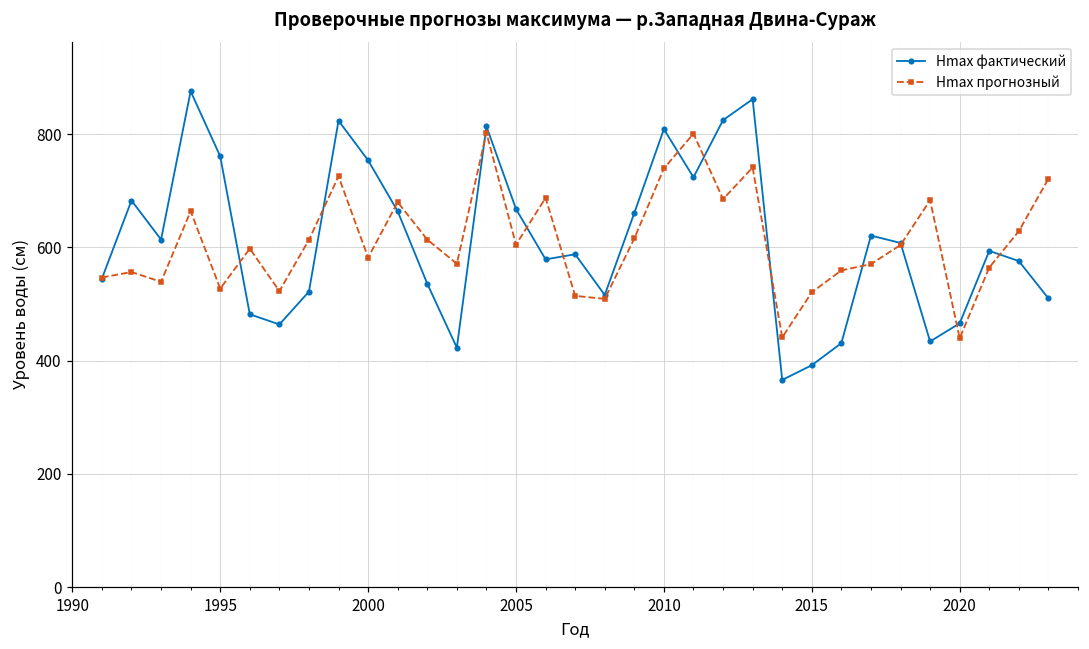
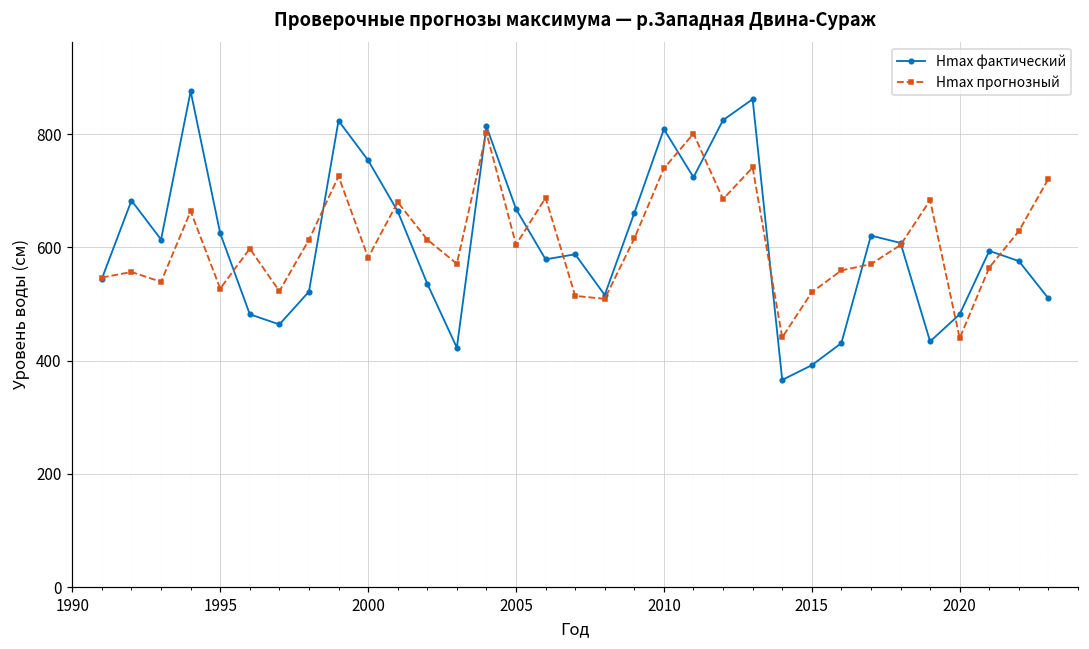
Hmax фактический, 1995: 760 -> 630
Hmax фактический, 2020: 470 -> 480
